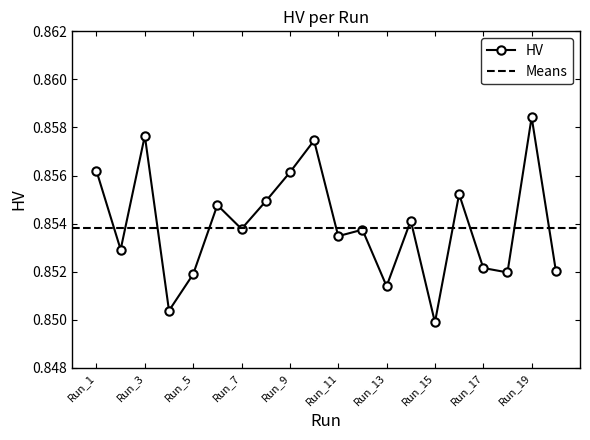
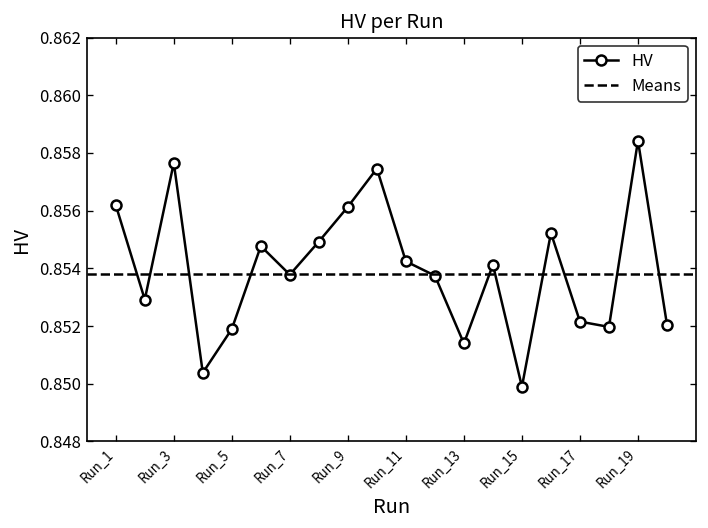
Run_11: 0.8535 -> 0.8542
